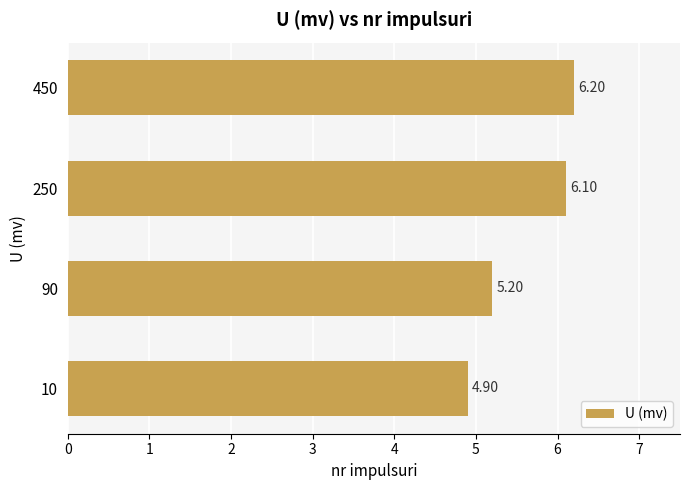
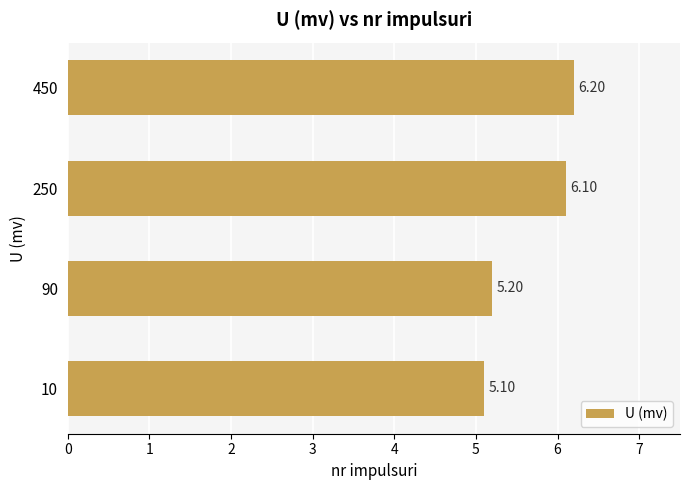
10: 4.90 -> 5.10
